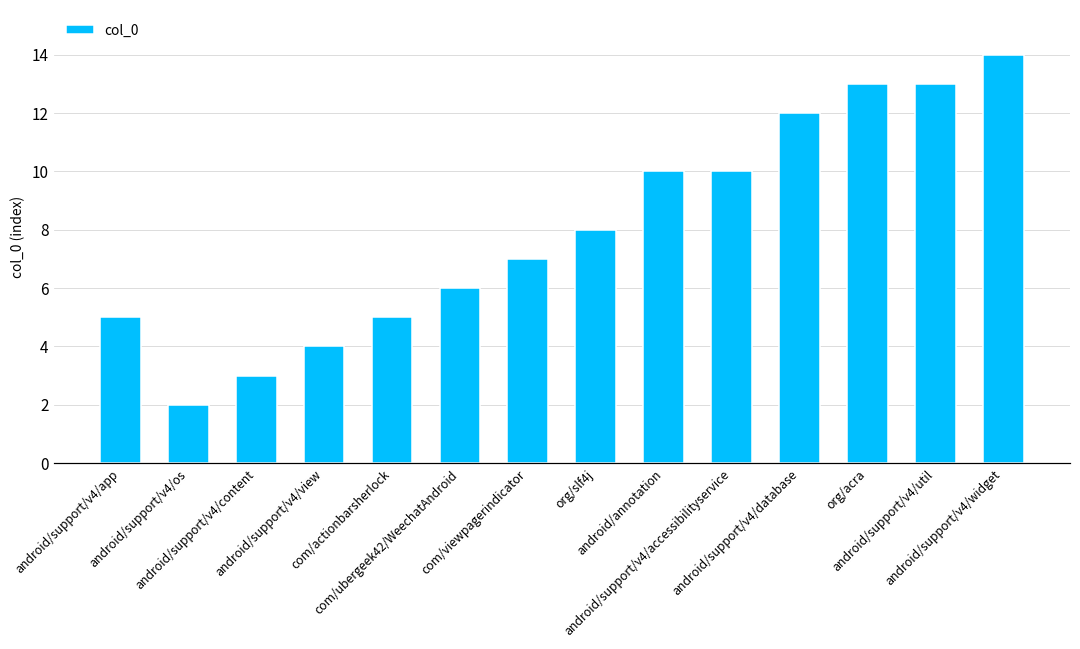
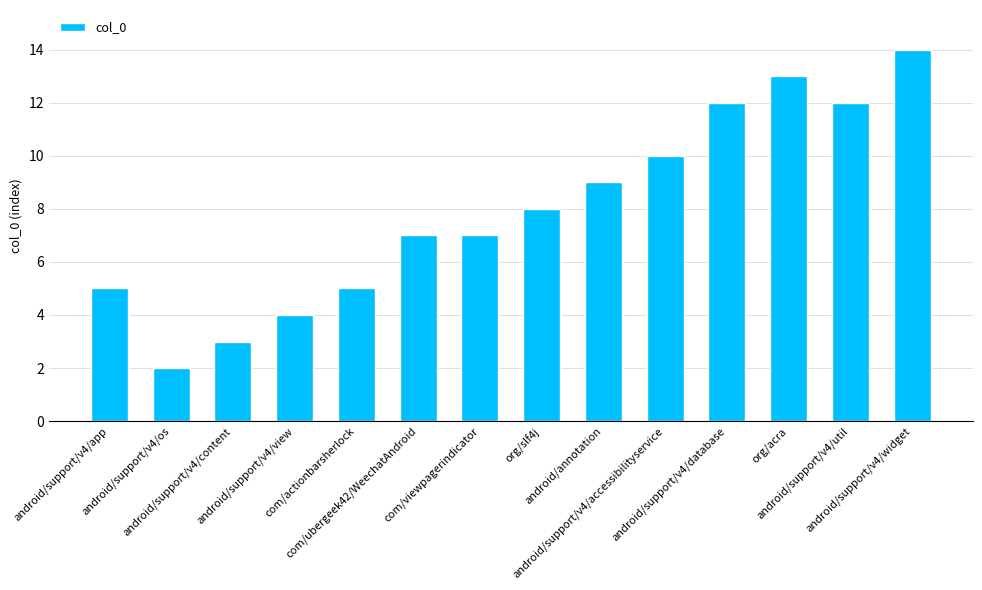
com/ubergeek42/WeechatAndroid: 6 -> 7
android/annotation: 10 -> 9
android/support/v4/util: 13 -> 12
